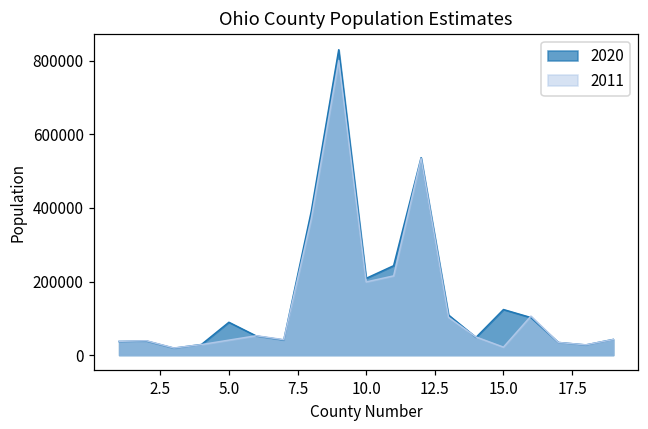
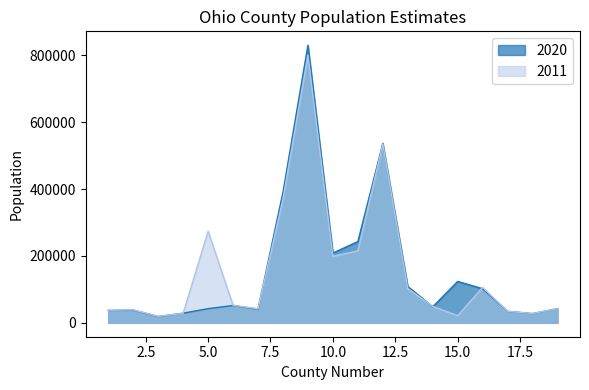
2020, 5.0: 90000 -> 40000
2011, 5.0: 40000 -> 270000
